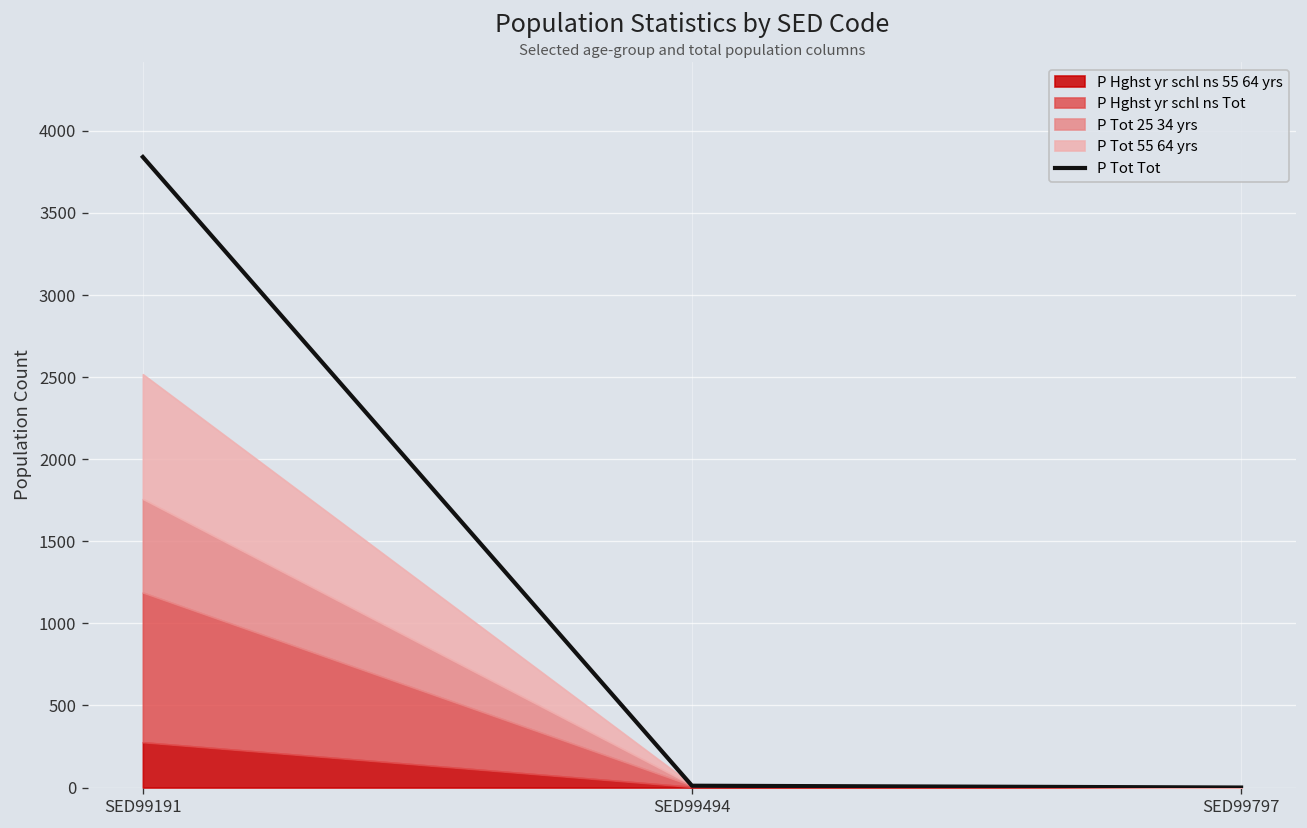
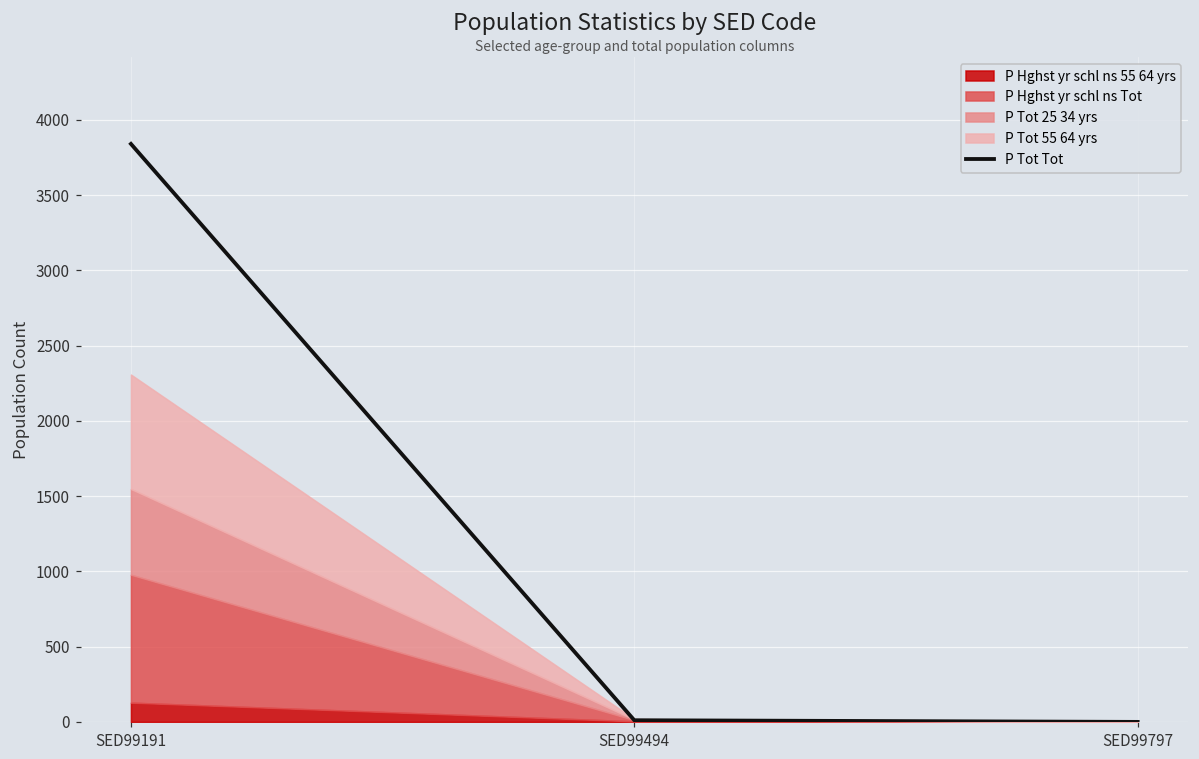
P Hghst yr schl ns 55 64 yrs, SED99191: 280 -> 130
P Hghst yr schl ns Tot, SED99191: 910 -> 850
